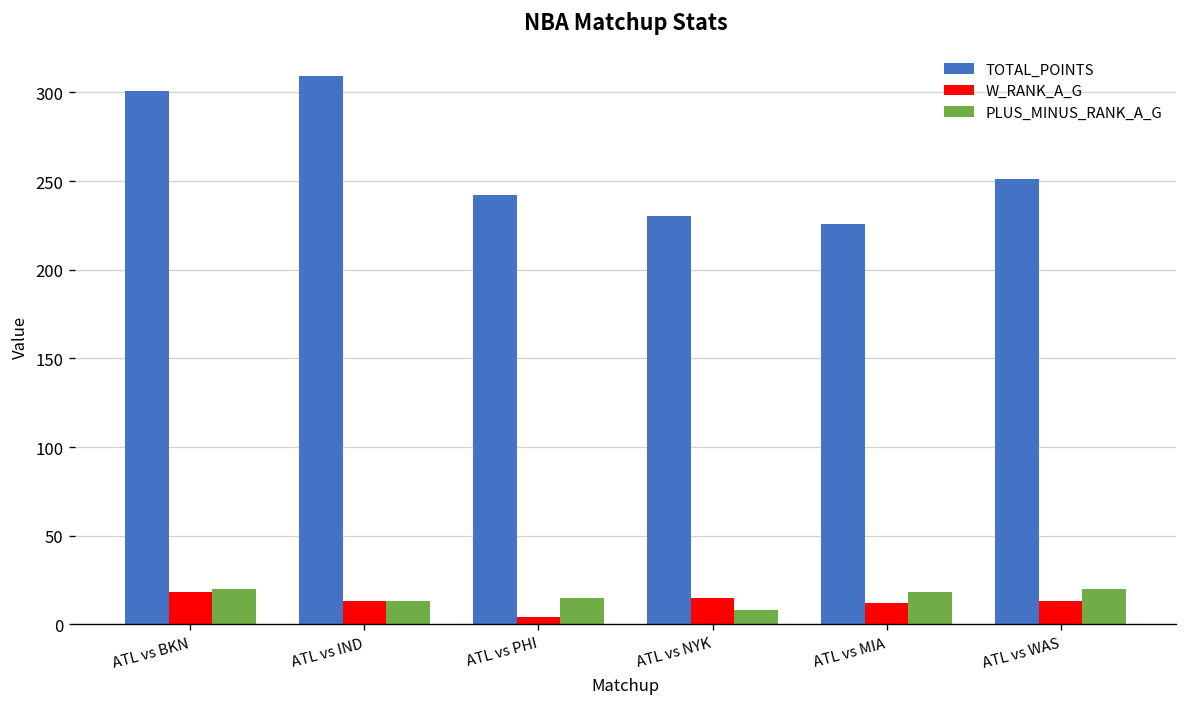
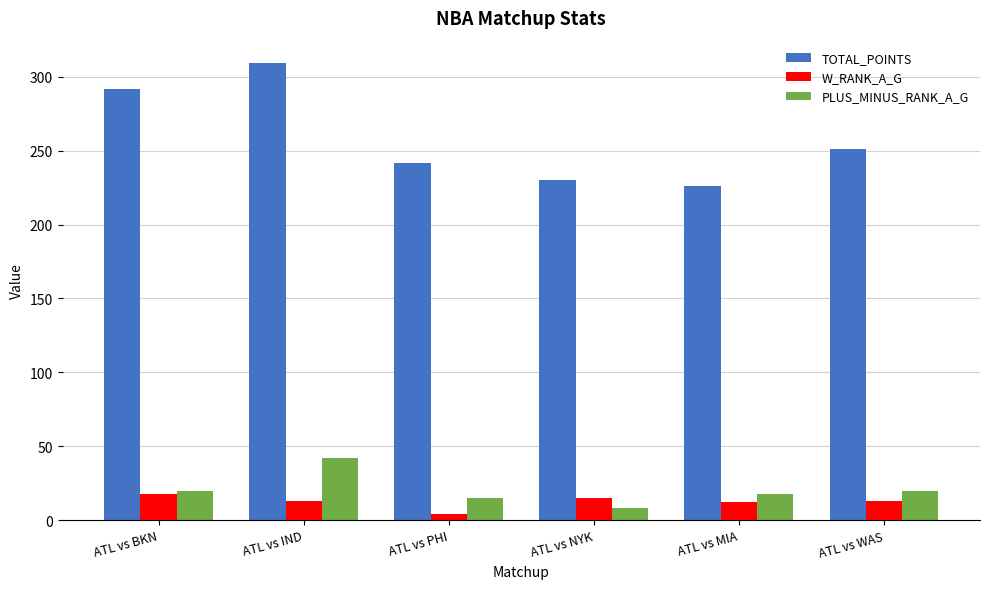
TOTAL_POINTS, ATL vs BKN: 301 -> 292
PLUS_MINUS_RANK_A_G, ATL vs IND: 13 -> 42
